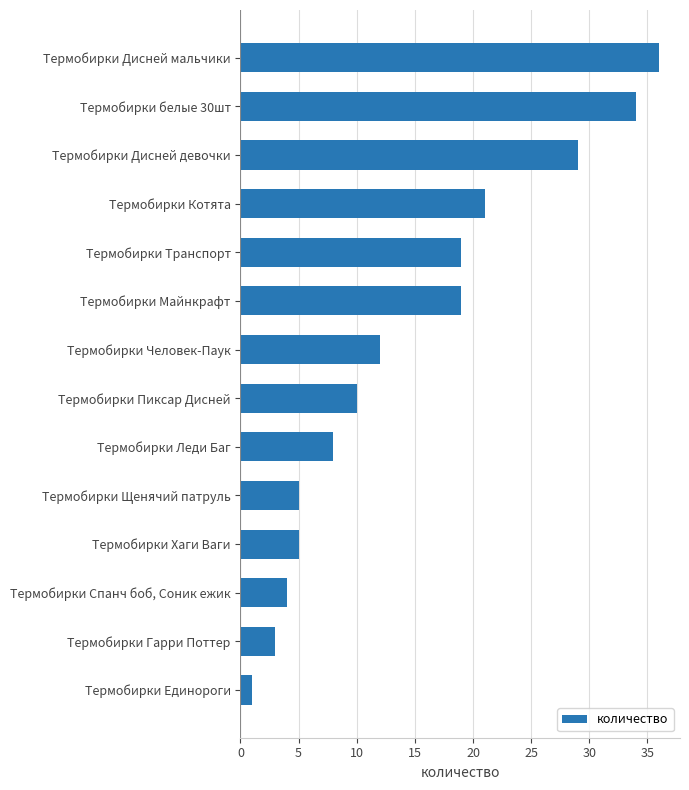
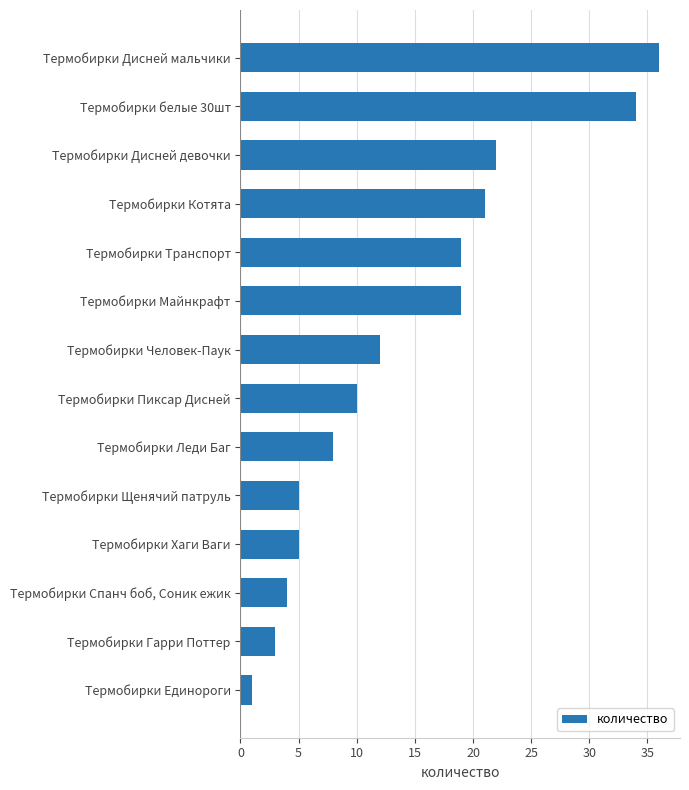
Термобирки Дисней девочки: 29 -> 22
